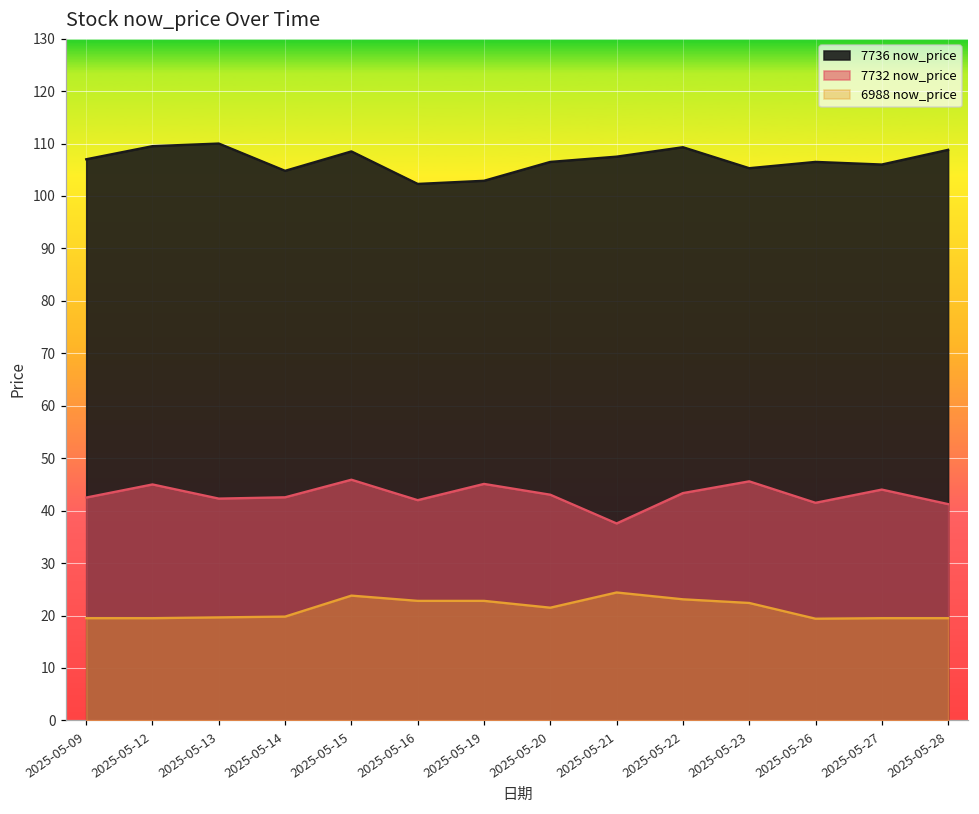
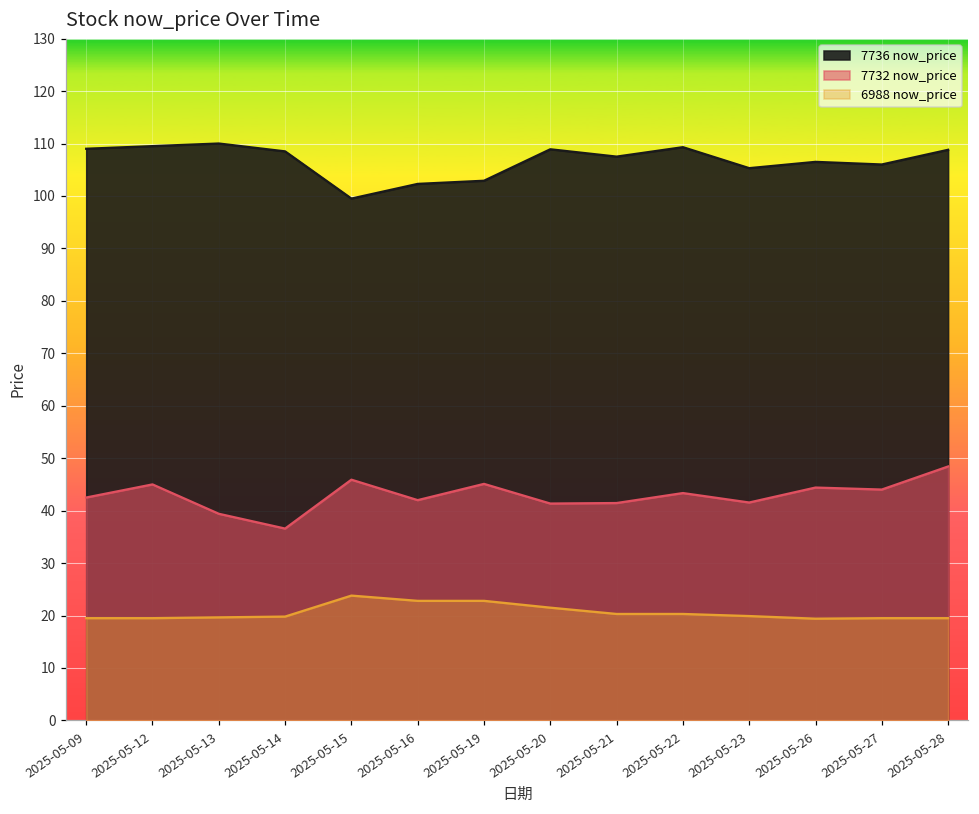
7736 now_price, 2025-05-09: 107 -> 109
7732 now_price, 2025-05-13: 42 -> 39
7736 now_price, 2025-05-14: 105 -> 109
7732 now_price, 2025-05-14: 43 -> 37
7736 now_price, 2025-05-15: 109 -> 100
7736 now_price, 2025-05-20: 107 -> 109
7732 now_price, 2025-05-20: 43 -> 41
7732 now_price, 2025-05-21: 38 -> 41
6988 now_price, 2025-05-21: 24 -> 20
6988 now_price, 2025-05-22: 23 -> 20
7732 now_price, 2025-05-23: 46 -> 42
6988 now_price, 2025-05-23: 22 -> 20
7732 now_price, 2025-05-26: 42 -> 44
7732 now_price, 2025-05-28: 41 -> 48
